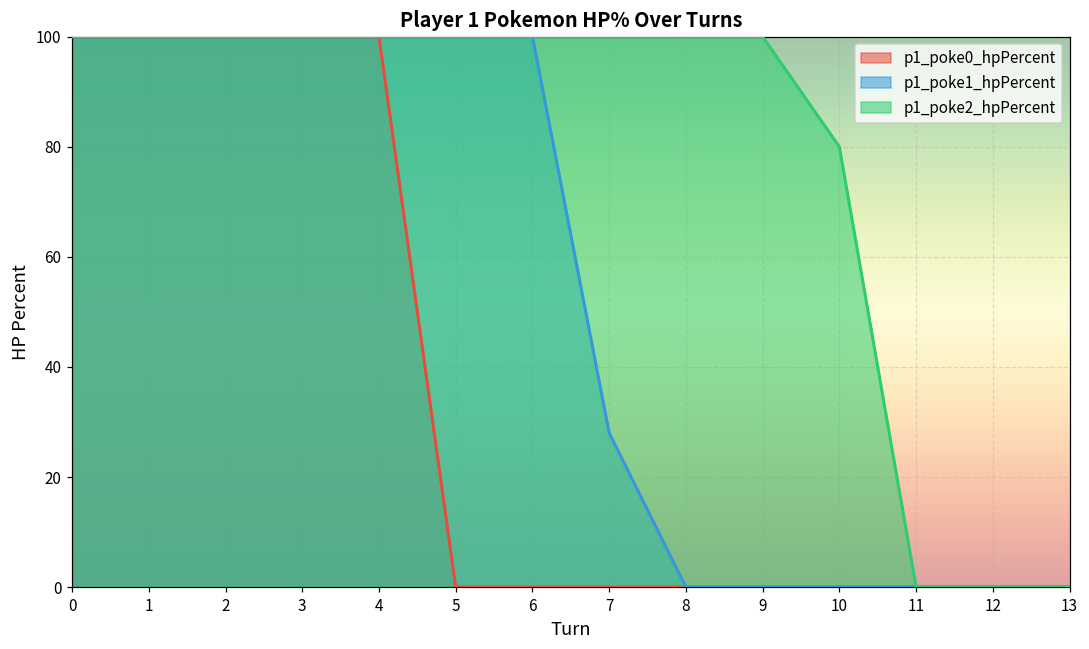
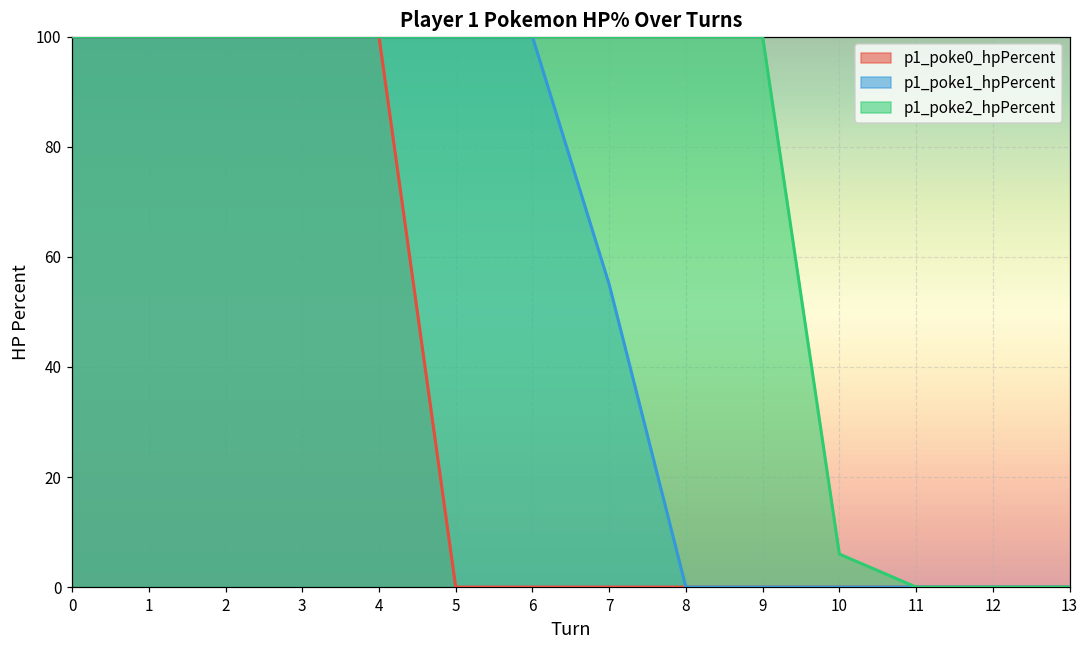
p1_poke1_hpPercent, 7: 28 -> 55
p1_poke2_hpPercent, 10: 80 -> 6
